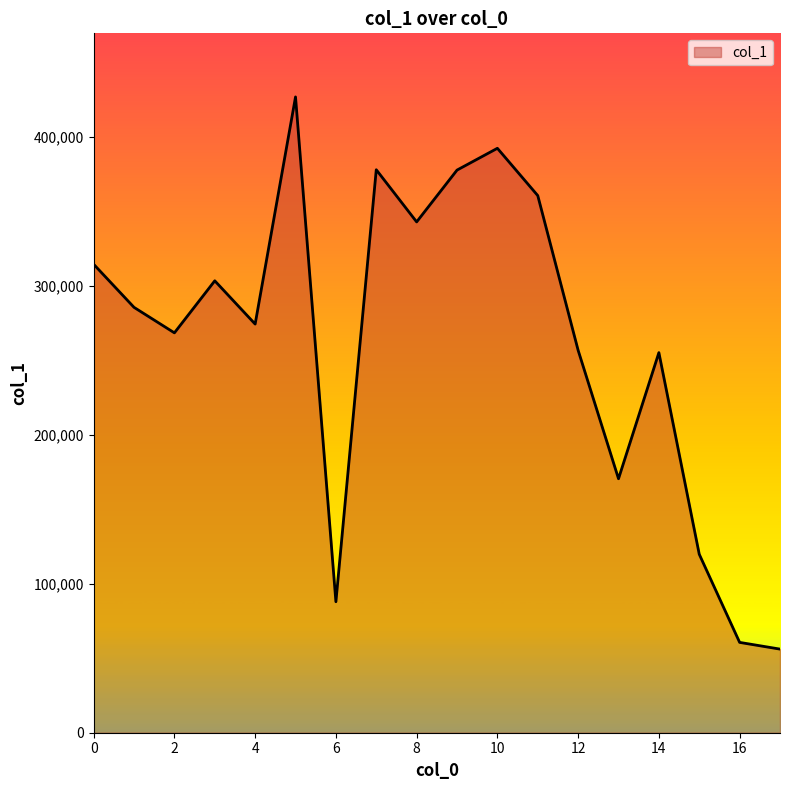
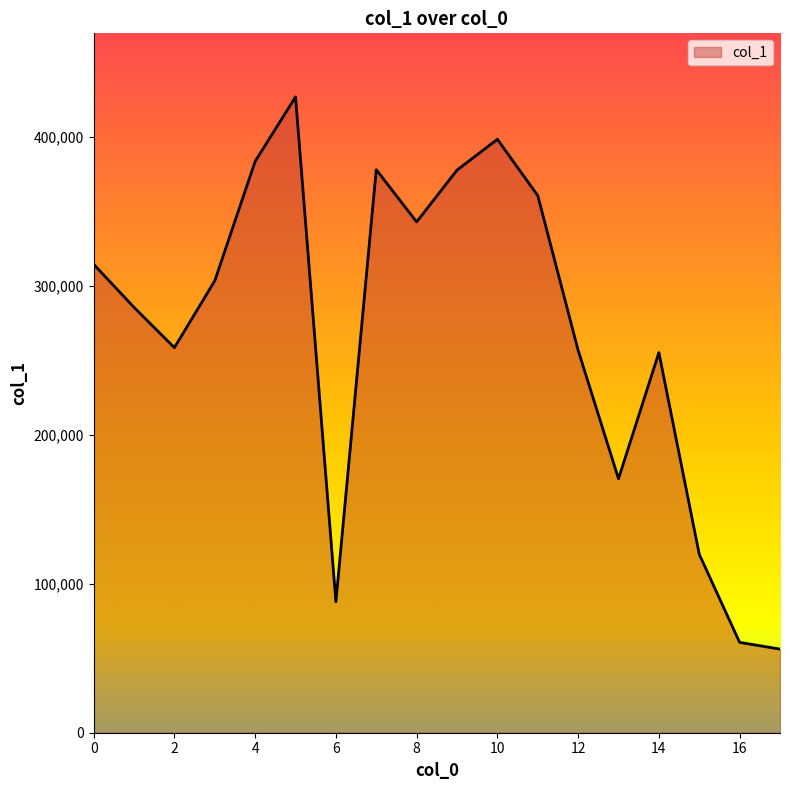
2: 268,000 -> 258,000
4: 274,000 -> 384,000
10: 392,000 -> 398,000
